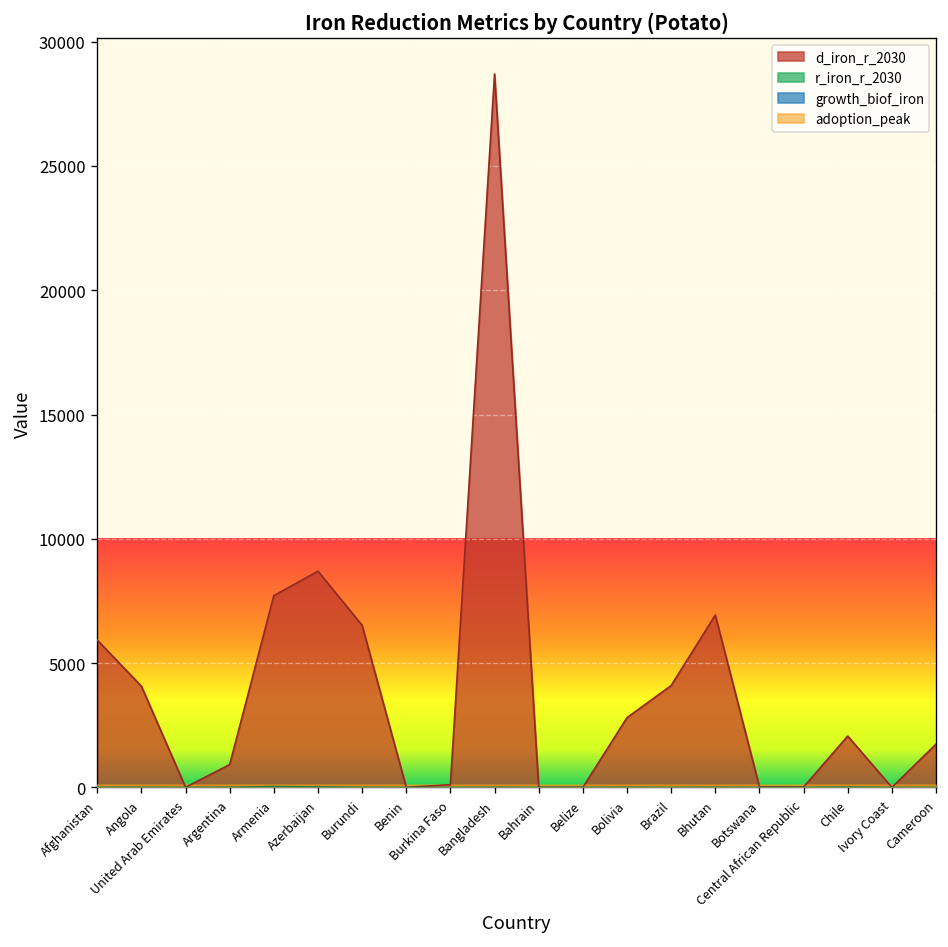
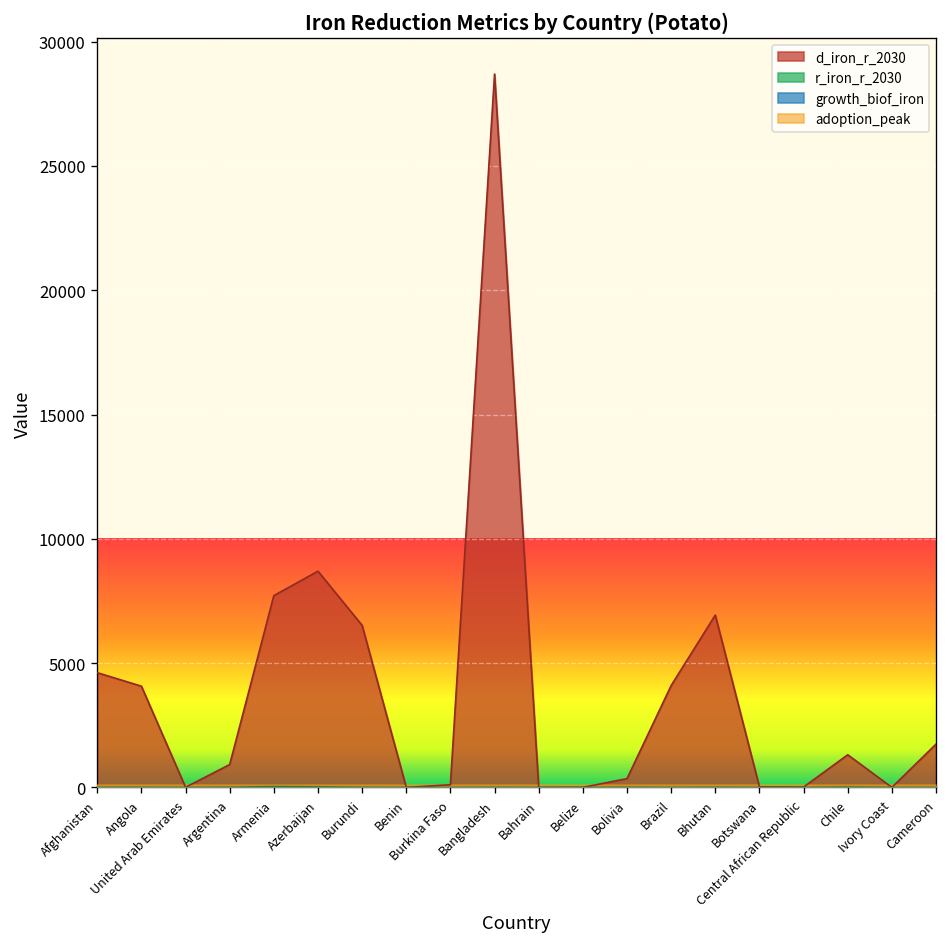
d_iron_r_2030, Afghanistan: 5900 -> 4600
d_iron_r_2030, Bolivia: 2800 -> 400
d_iron_r_2030, Chile: 2100 -> 1300
